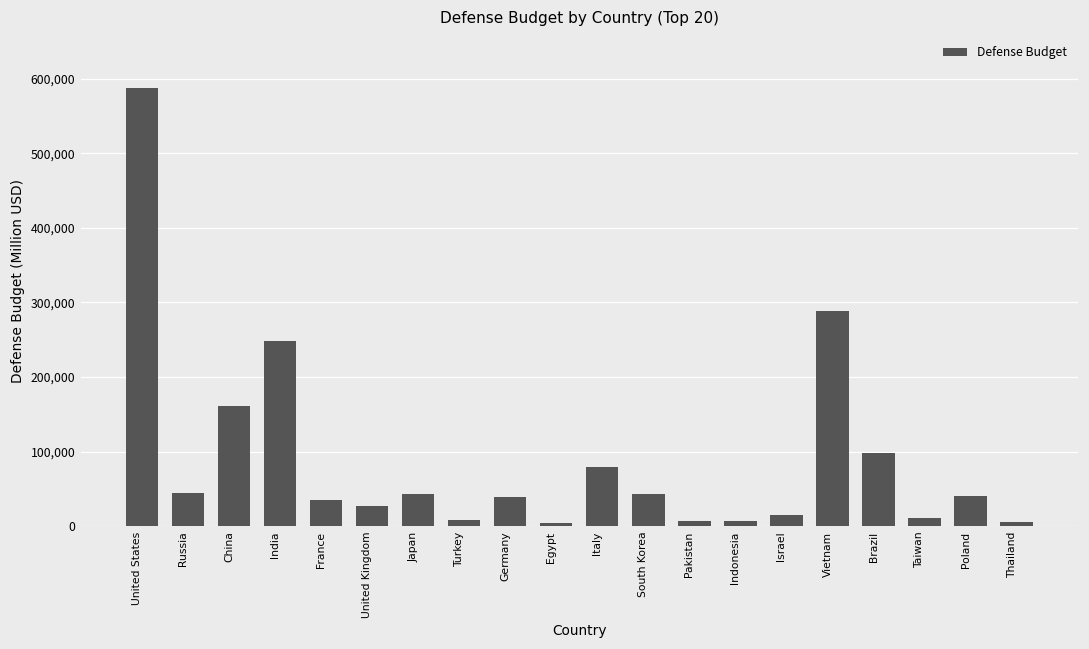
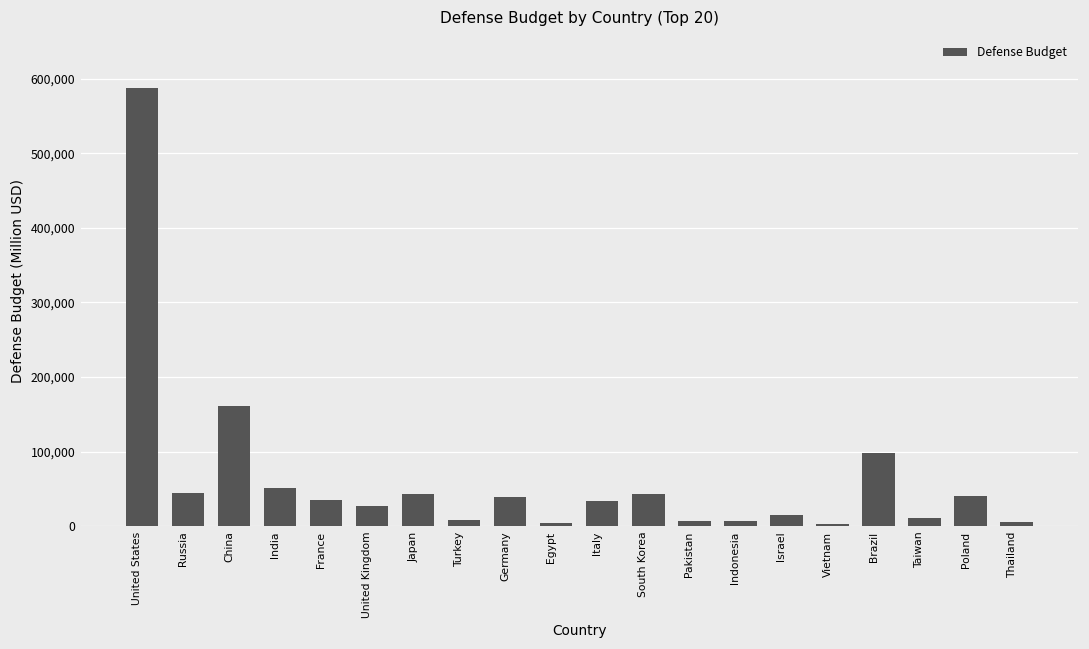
India: 250,000 -> 50,000
Italy: 80,000 -> 30,000
Vietnam: 290,000 -> 0
